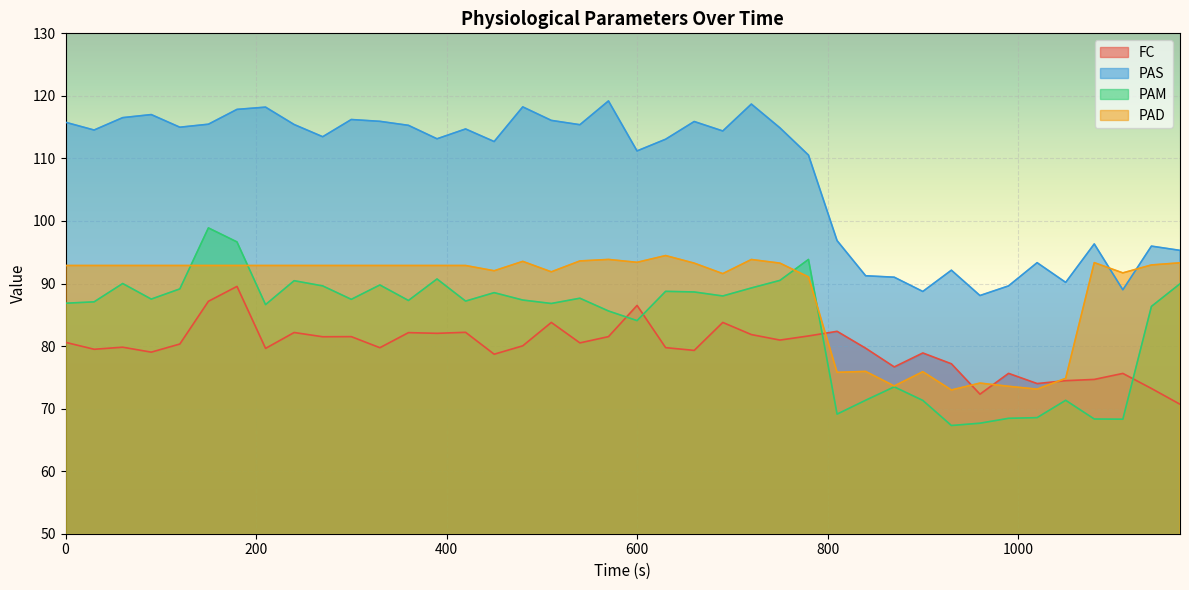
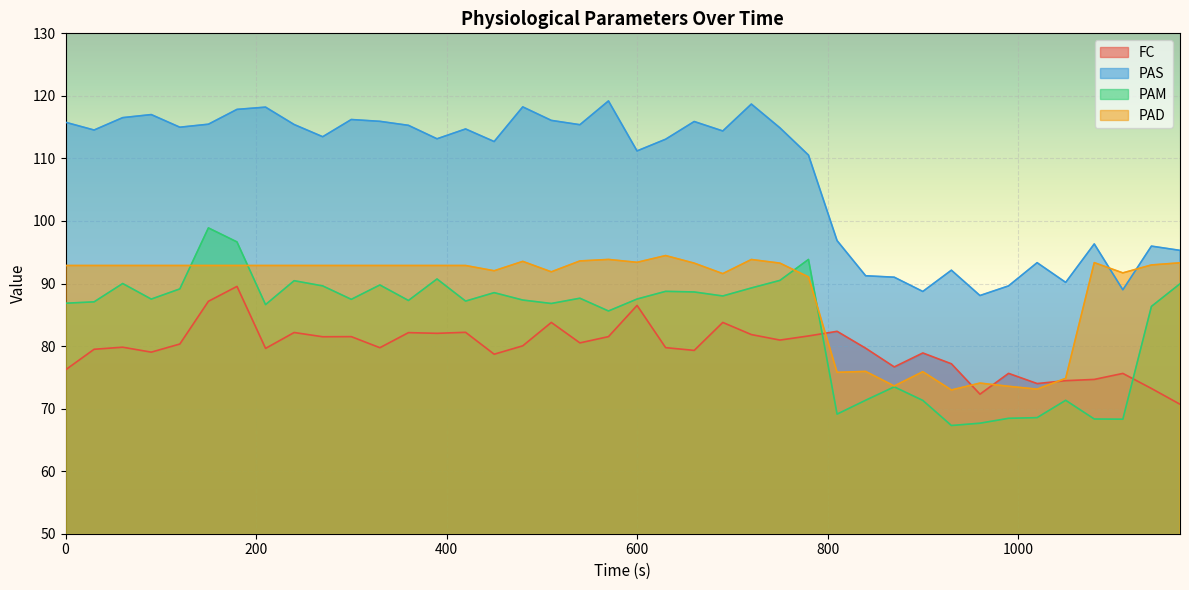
FC, 0: 81 -> 76
PAM, 600: 84 -> 88
